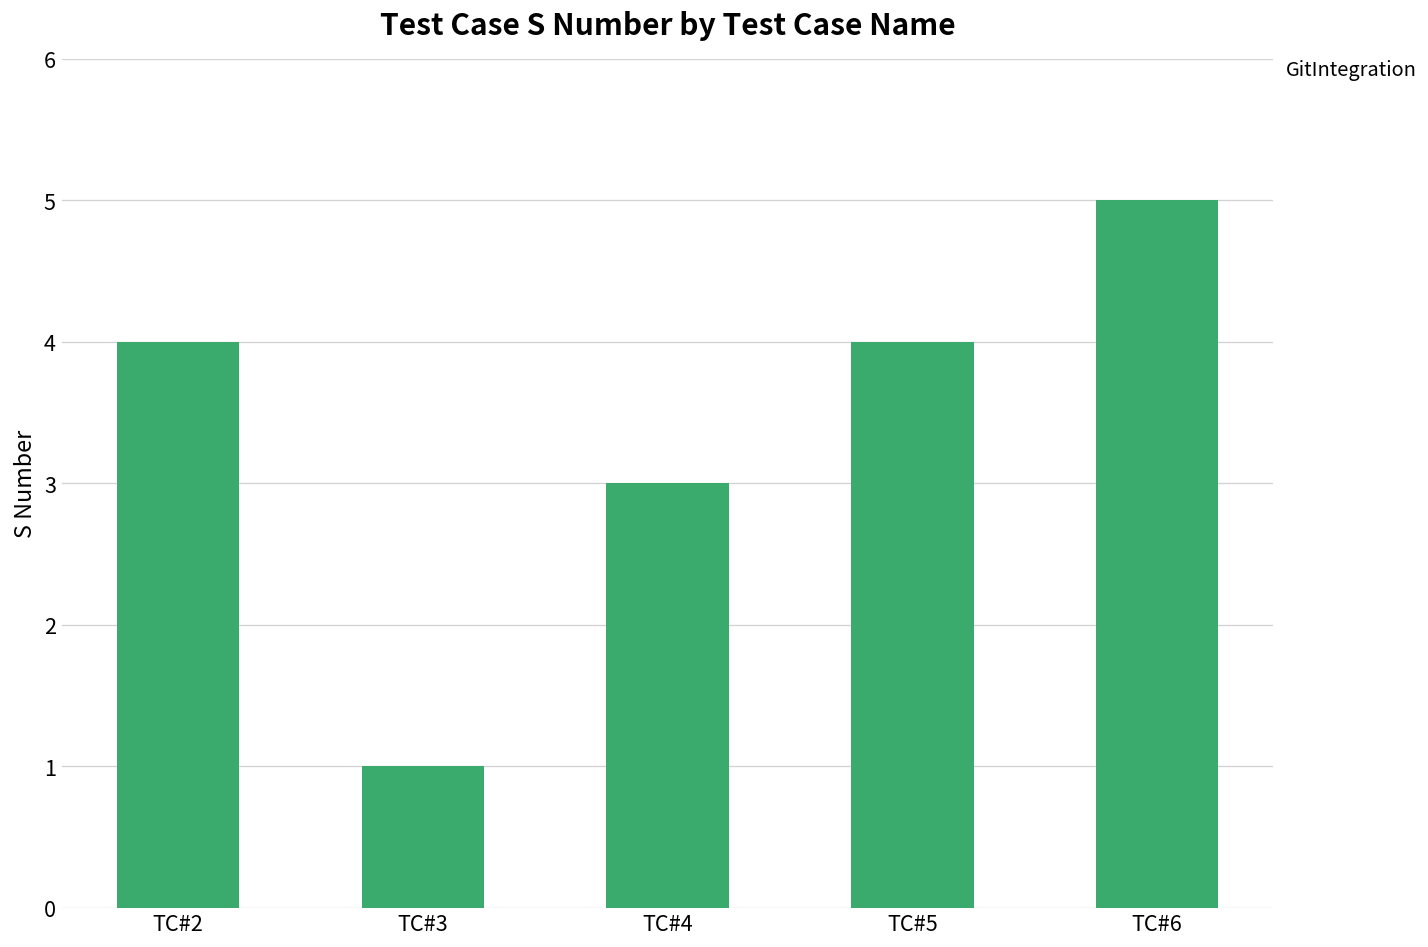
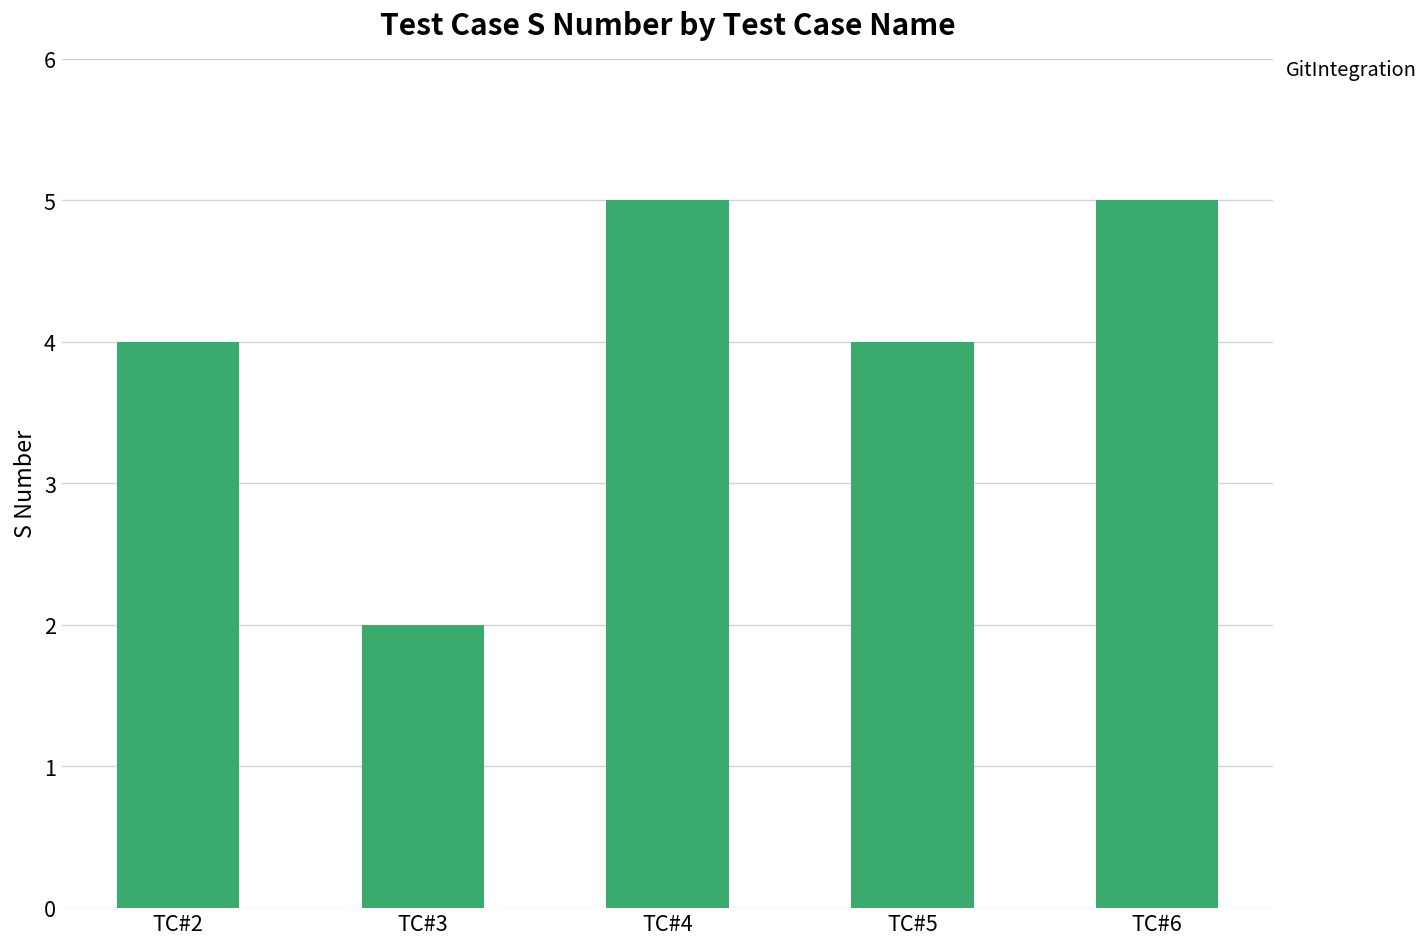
TC#3: 1 -> 2
TC#4: 3 -> 5
